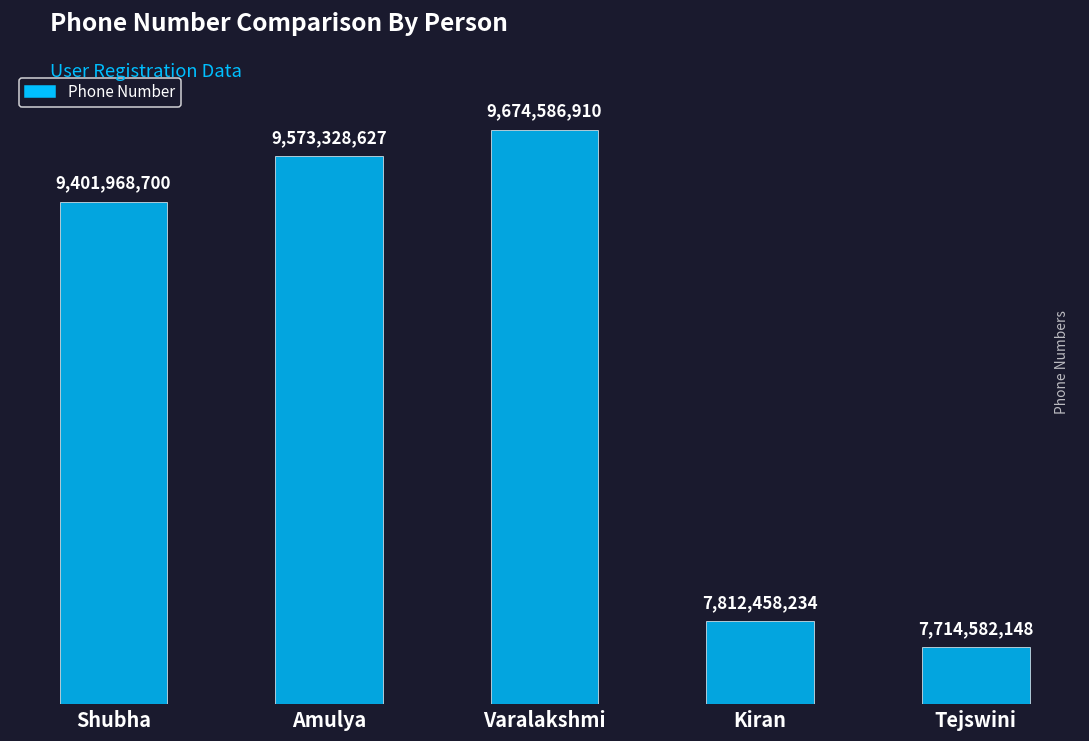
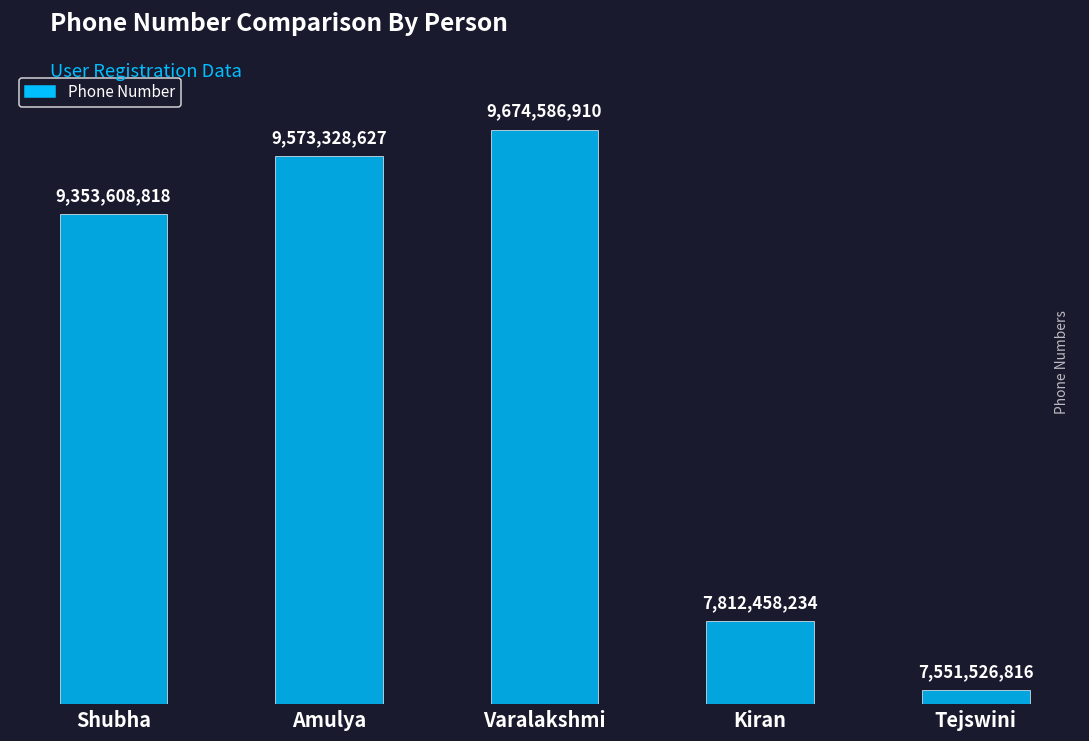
Shubha: 9,401,968,700 -> 9,353,608,818
Tejswini: 7,714,582,148 -> 7,551,526,816
